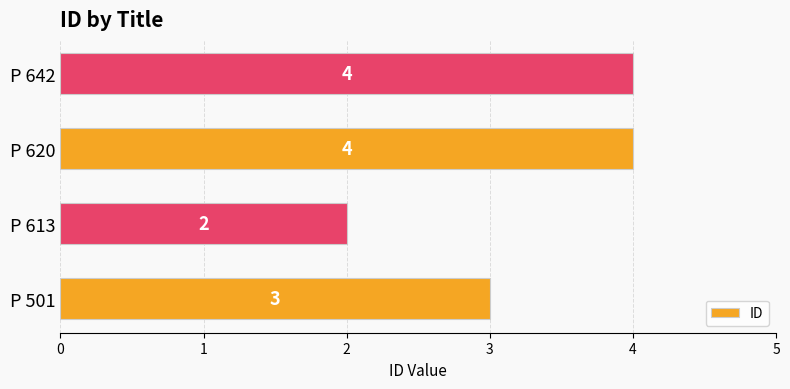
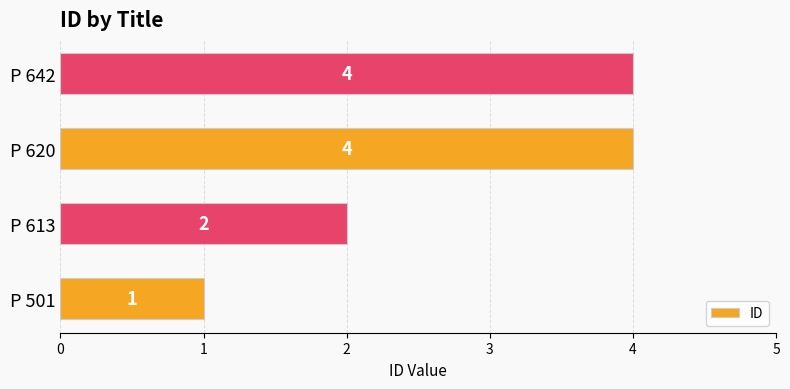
P 501: 3 -> 1
